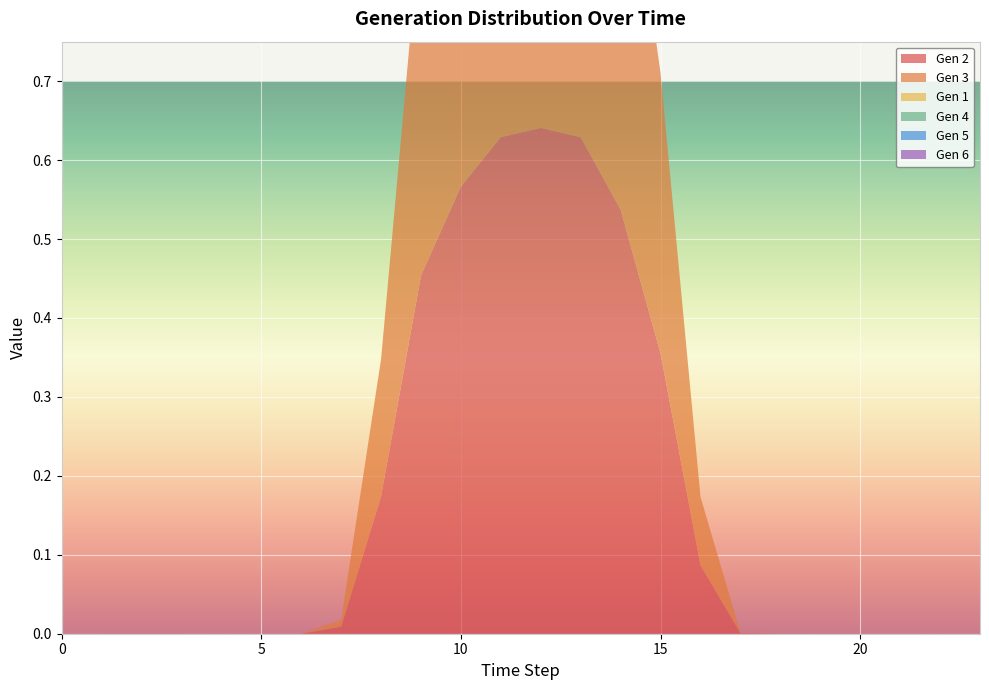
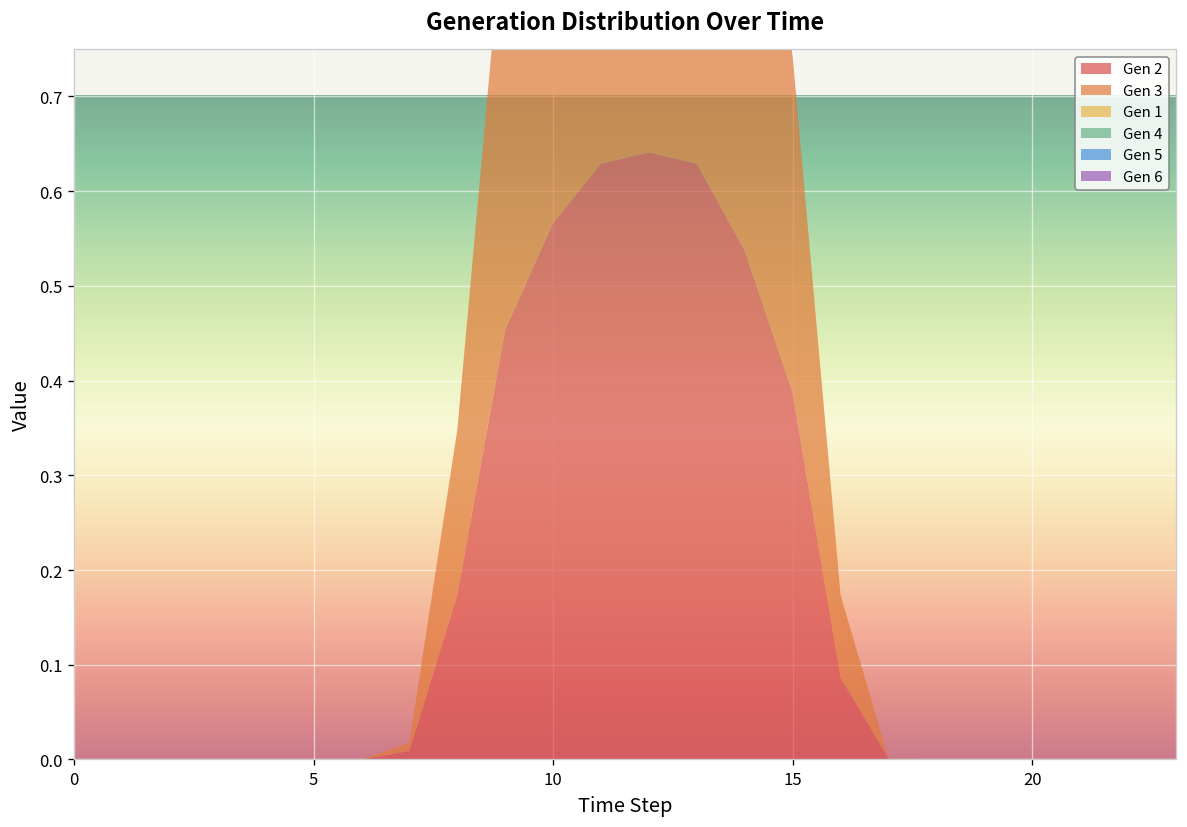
Gen 2, 15: 0.35 -> 0.39
